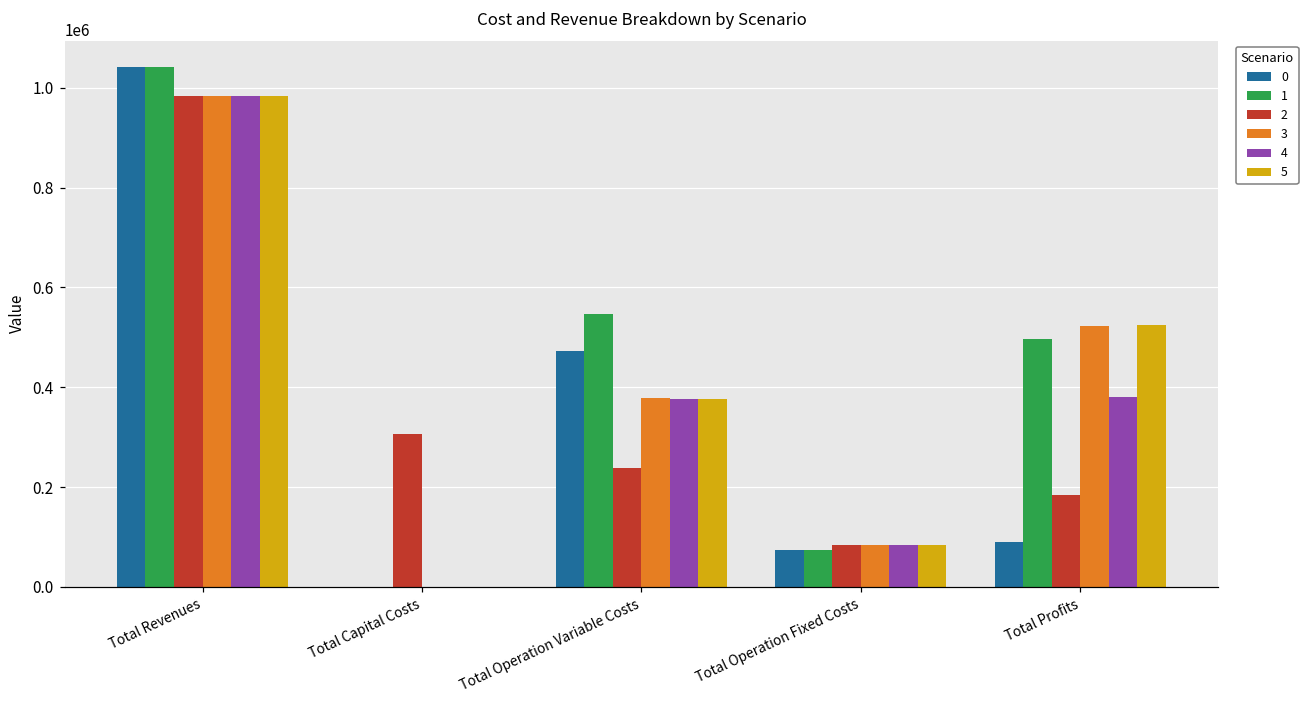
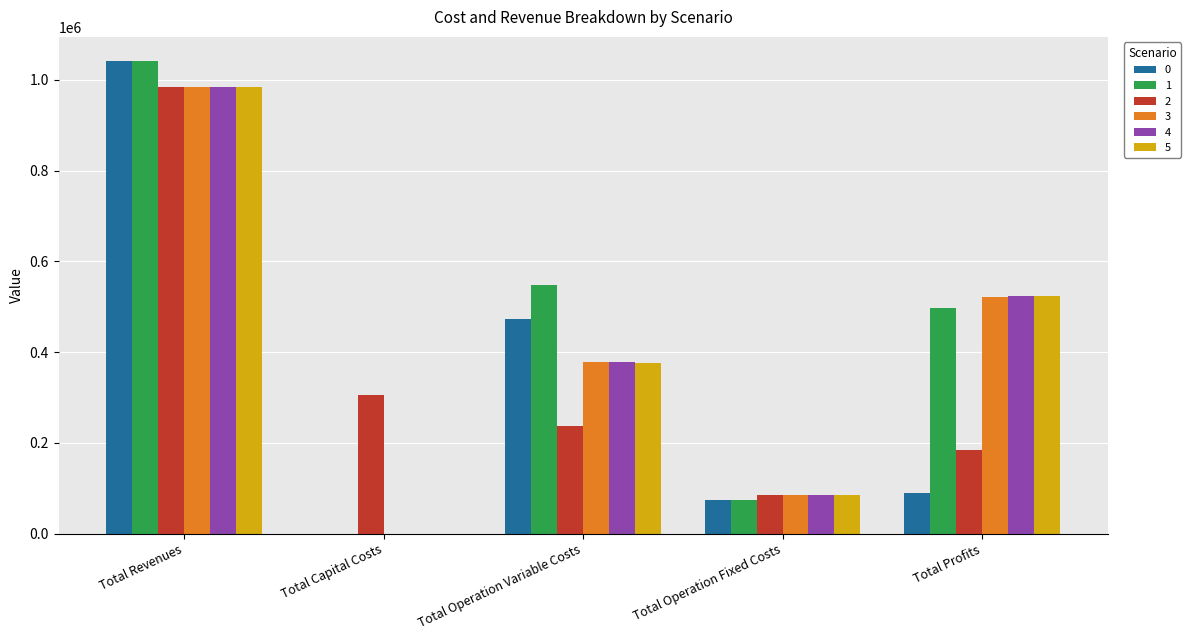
4, Total Profits: 380000 -> 520000
